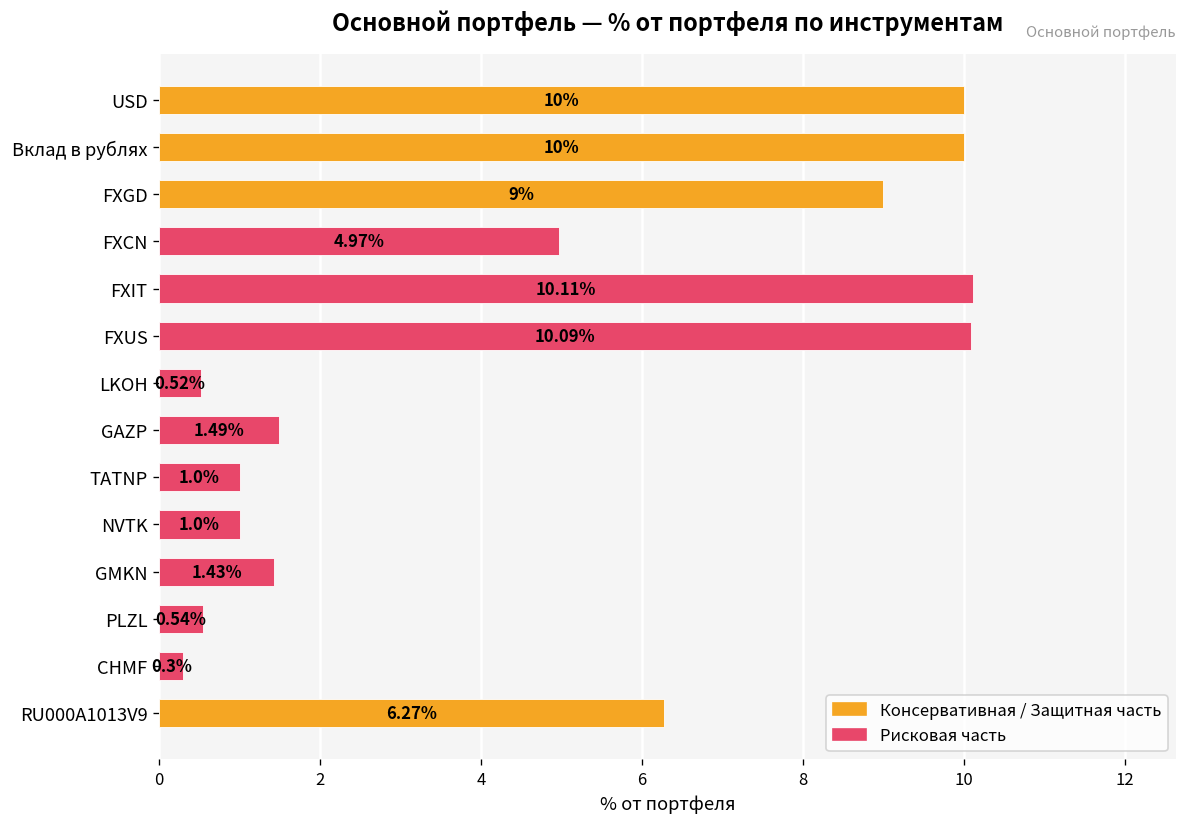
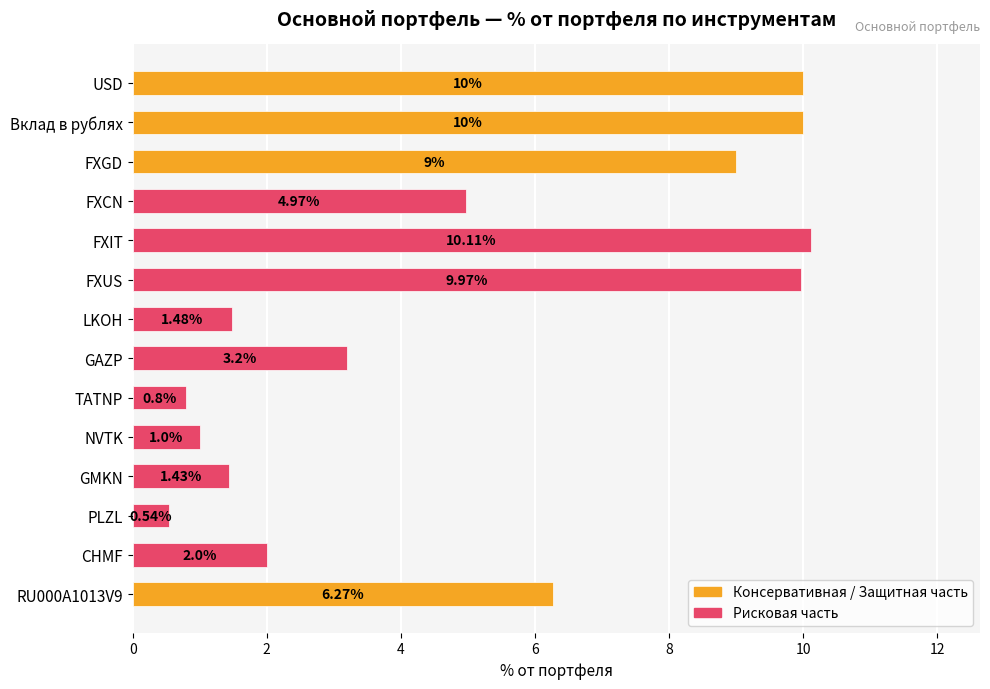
FXUS: 10.09% -> 9.97%
LKOH: 0.52% -> 1.48%
GAZP: 1.49% -> 3.2%
TATNP: 1.0% -> 0.8%
CHMF: 0.3% -> 2.0%
